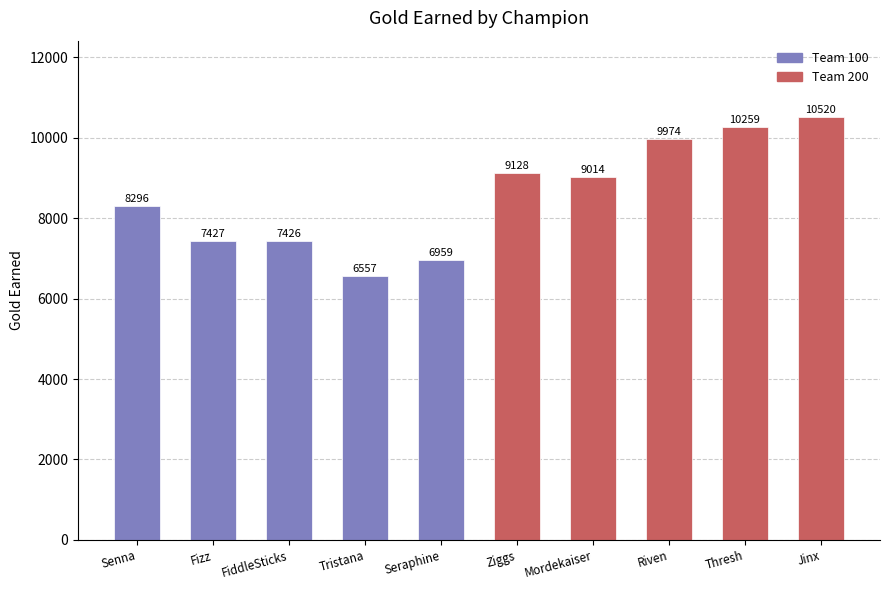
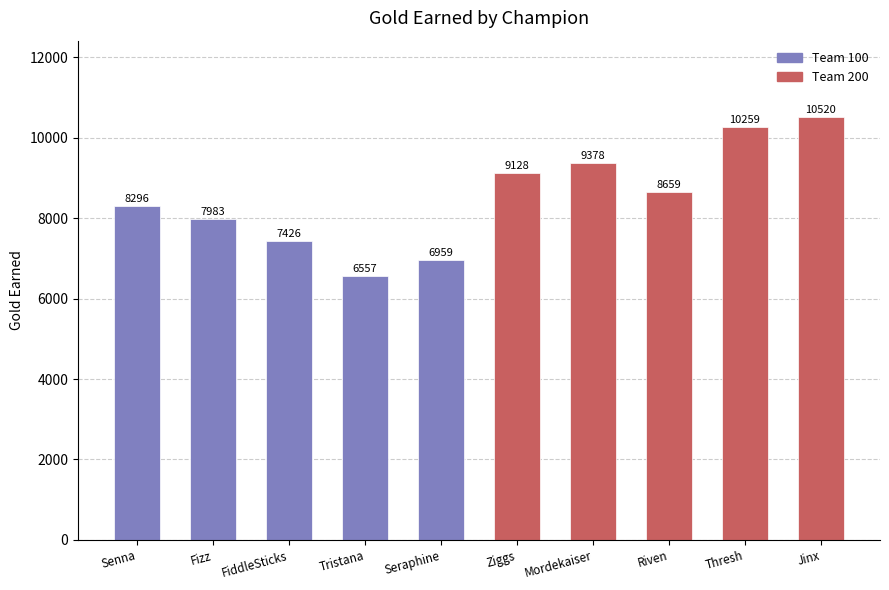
Fizz: 7427 -> 7983
Mordekaiser: 9014 -> 9378
Riven: 9974 -> 8659
